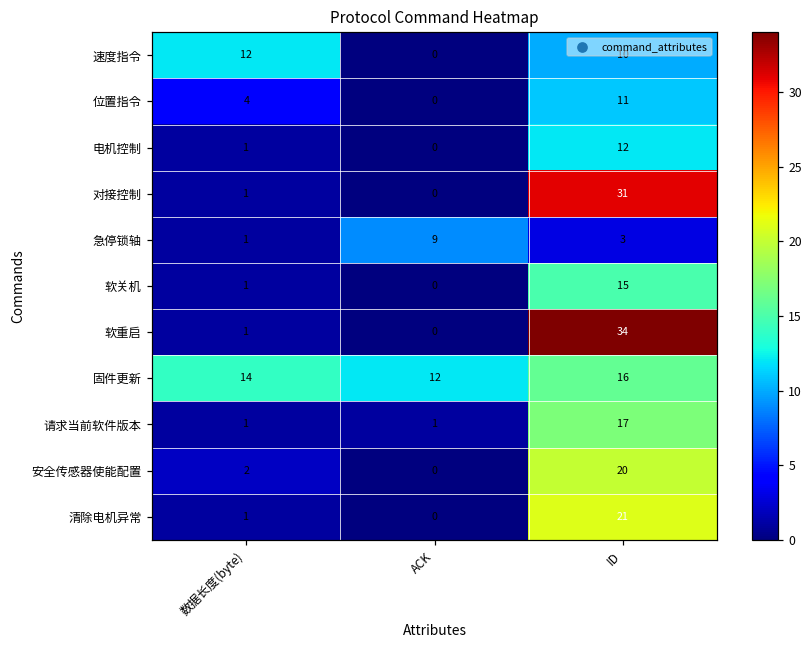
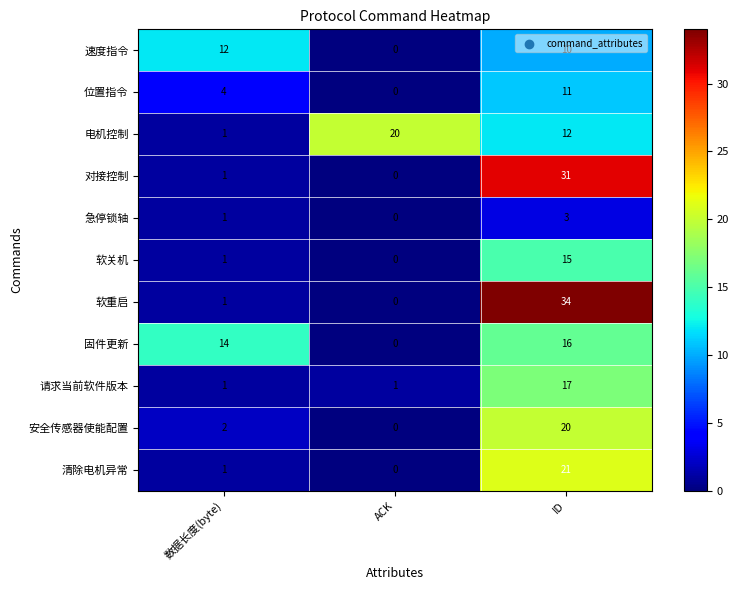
电机控制, ACK: 0 -> 20
急停锁轴, ACK: 9 -> 0
固件更新, ACK: 12 -> 0
